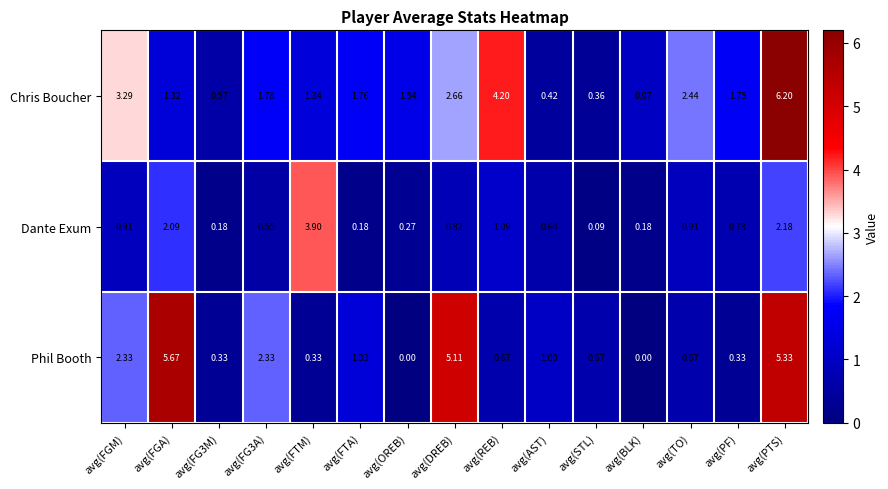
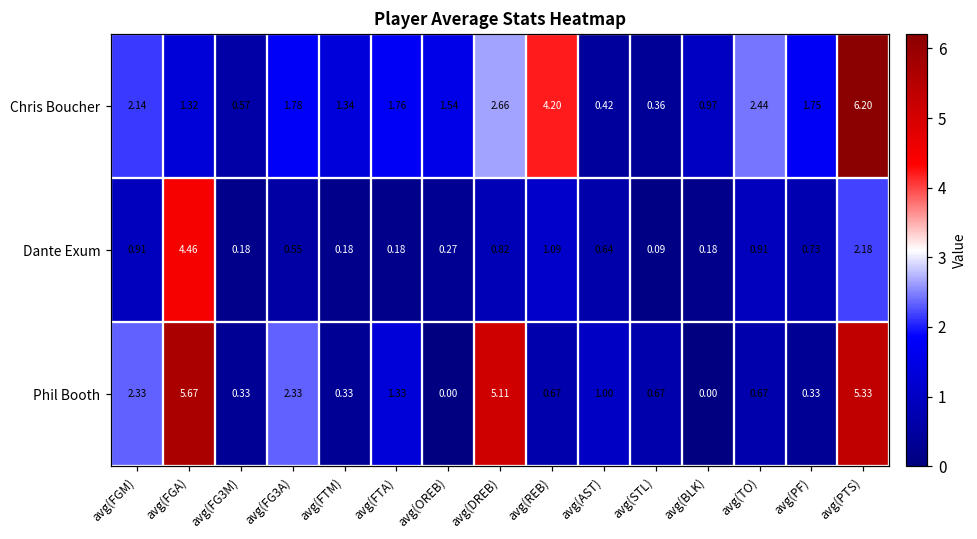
Chris Boucher, avg(FGM): 3.29 -> 2.14
Dante Exum, avg(FGA): 2.09 -> 4.46
Dante Exum, avg(FTM): 3.90 -> 0.18
